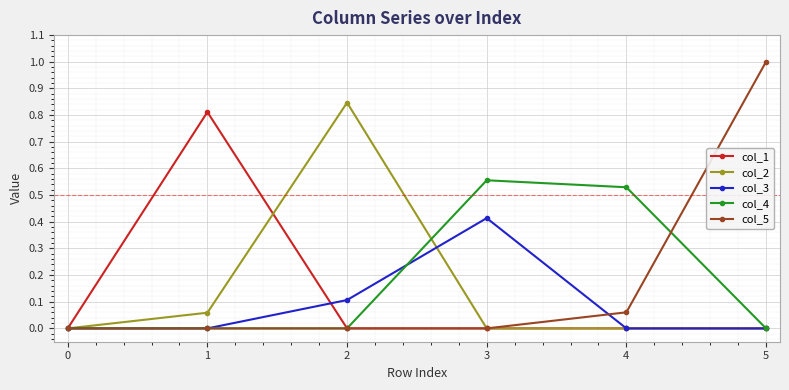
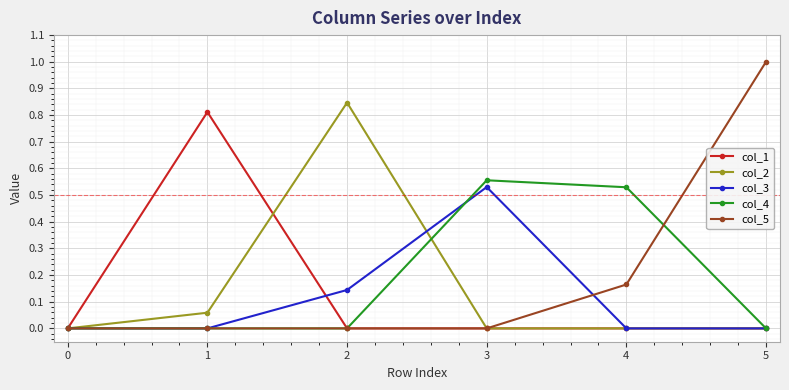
col_3, 2: 0.11 -> 0.14
col_3, 3: 0.41 -> 0.53
col_5, 4: 0.06 -> 0.16
